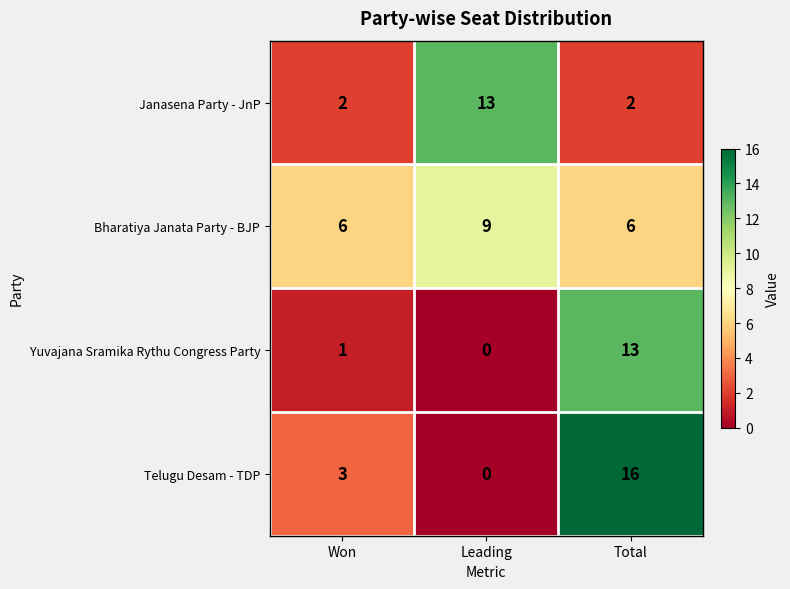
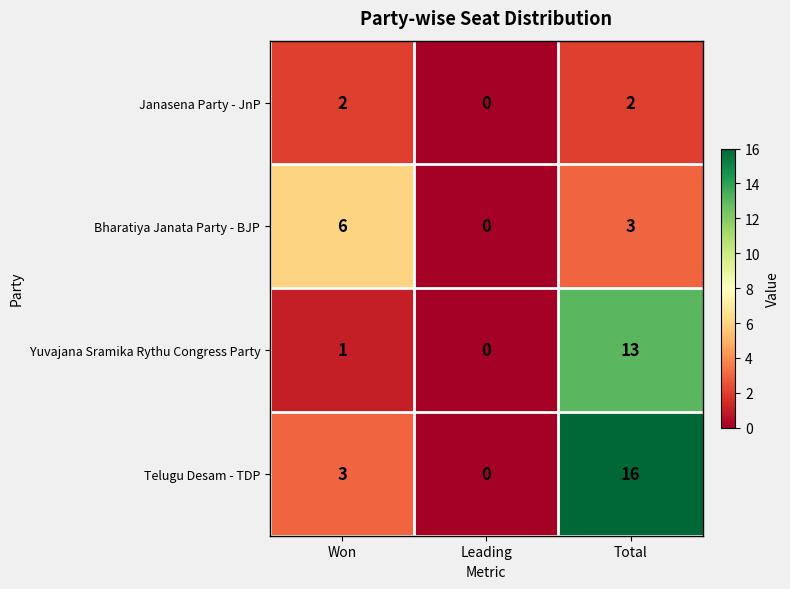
Janasena Party - JnP, Leading: 13 -> 0
Bharatiya Janata Party - BJP, Leading: 9 -> 0
Bharatiya Janata Party - BJP, Total: 6 -> 3
